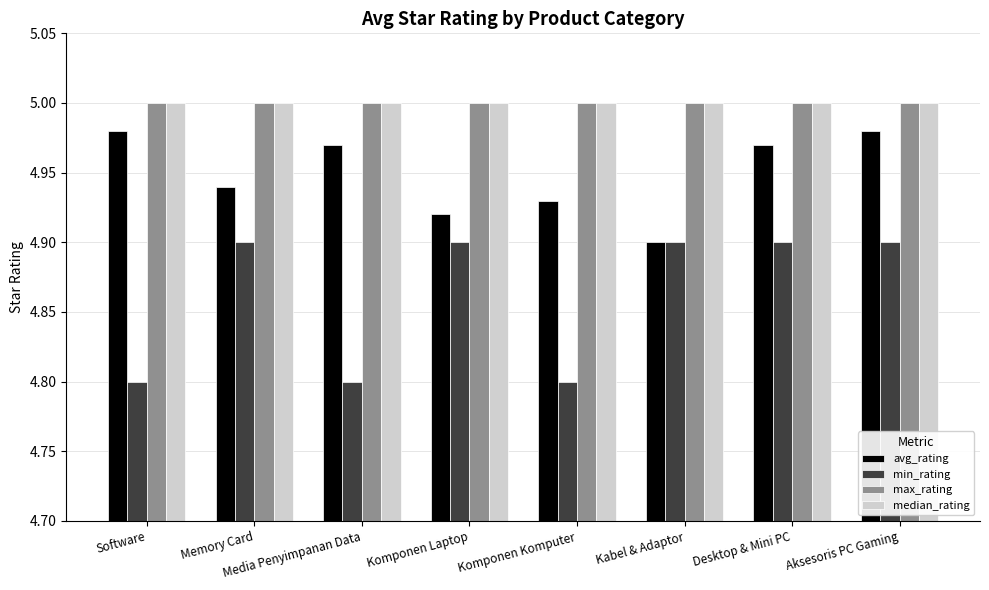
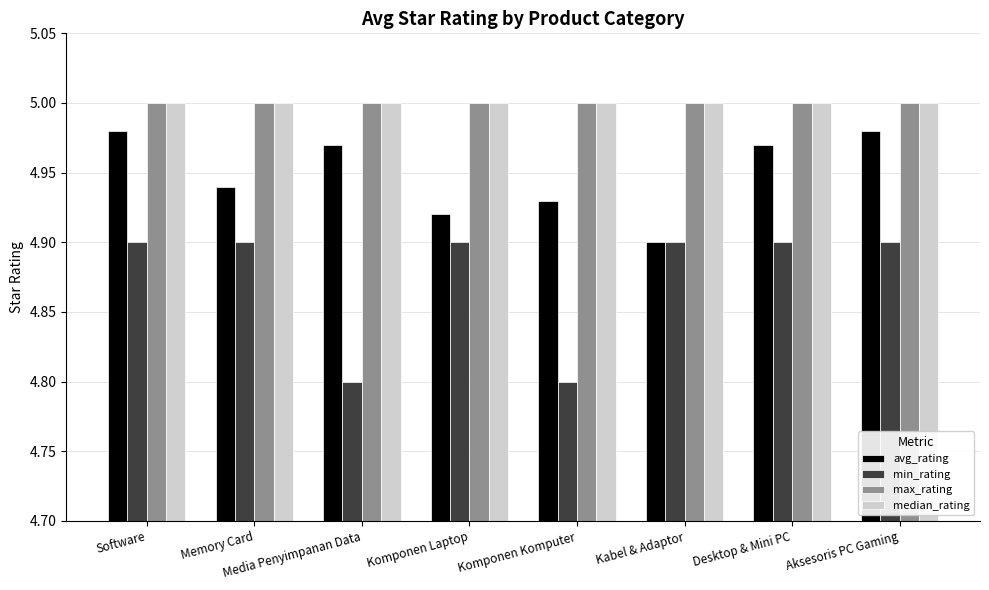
min_rating, Software: 4.8 -> 4.9
